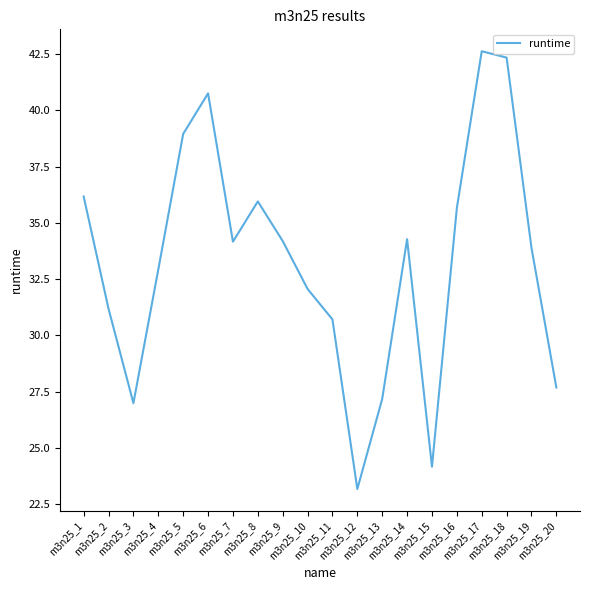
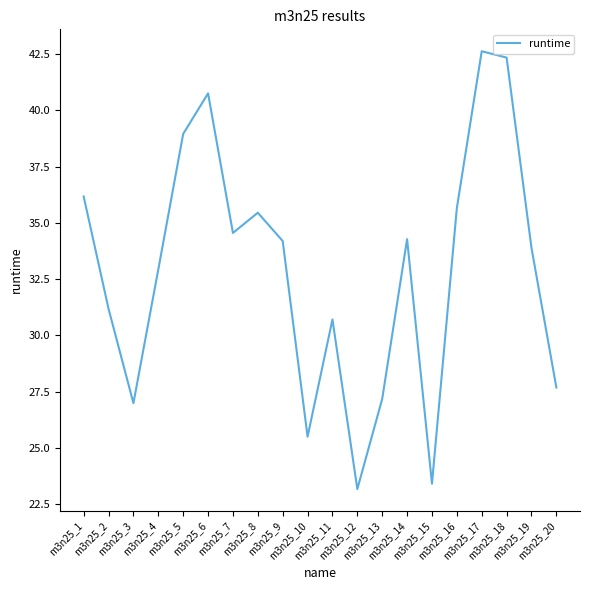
m3n25_7: 34.2 -> 34.6
m3n25_8: 36.0 -> 35.5
m3n25_10: 32.1 -> 25.5
m3n25_15: 24.2 -> 23.4
